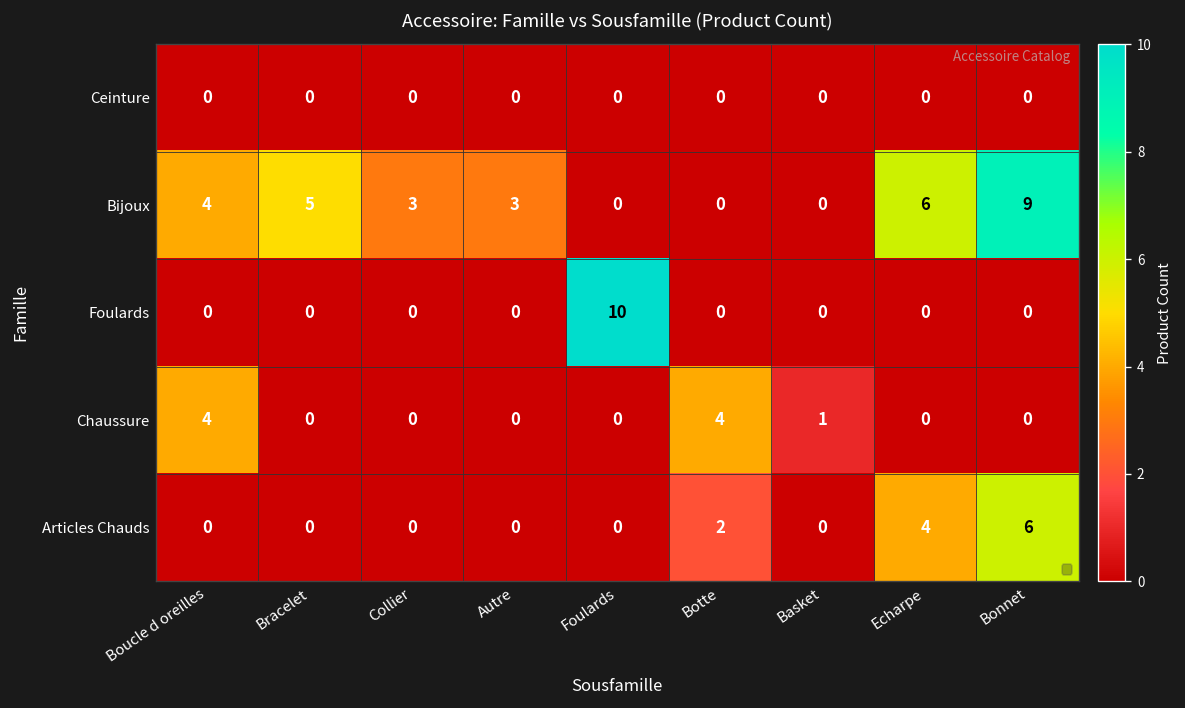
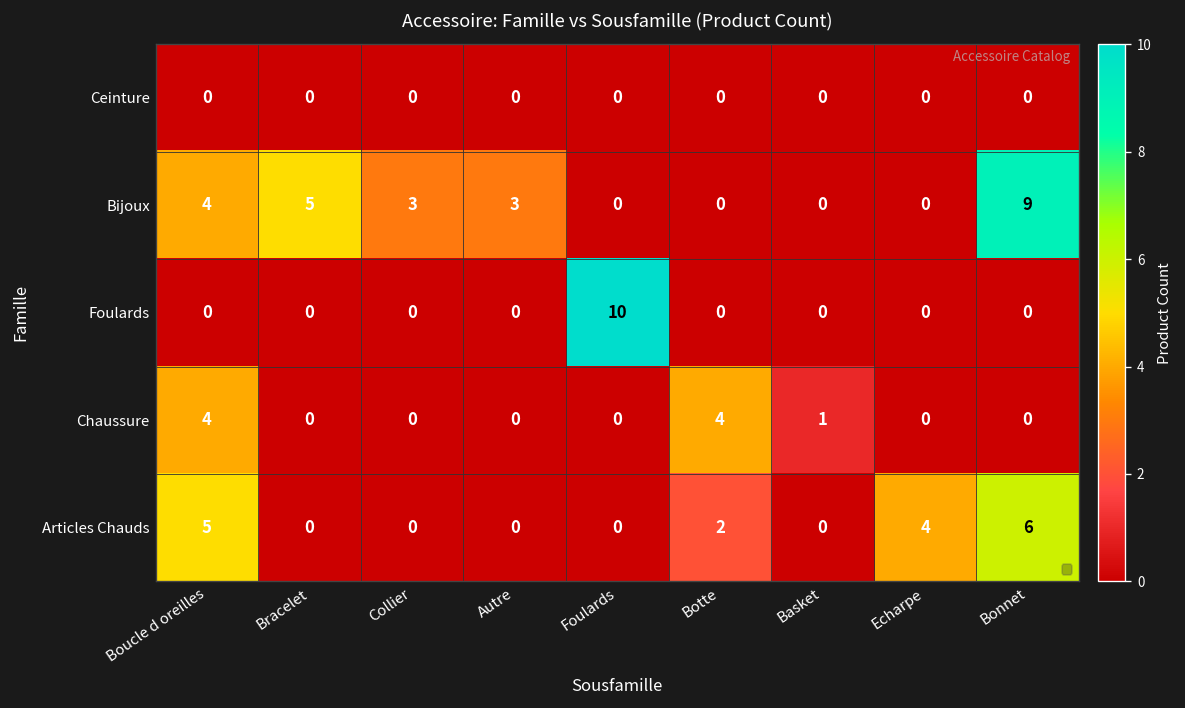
Bijoux, Echarpe: 6 -> 0
Articles Chauds, Boucle d oreilles: 0 -> 5
